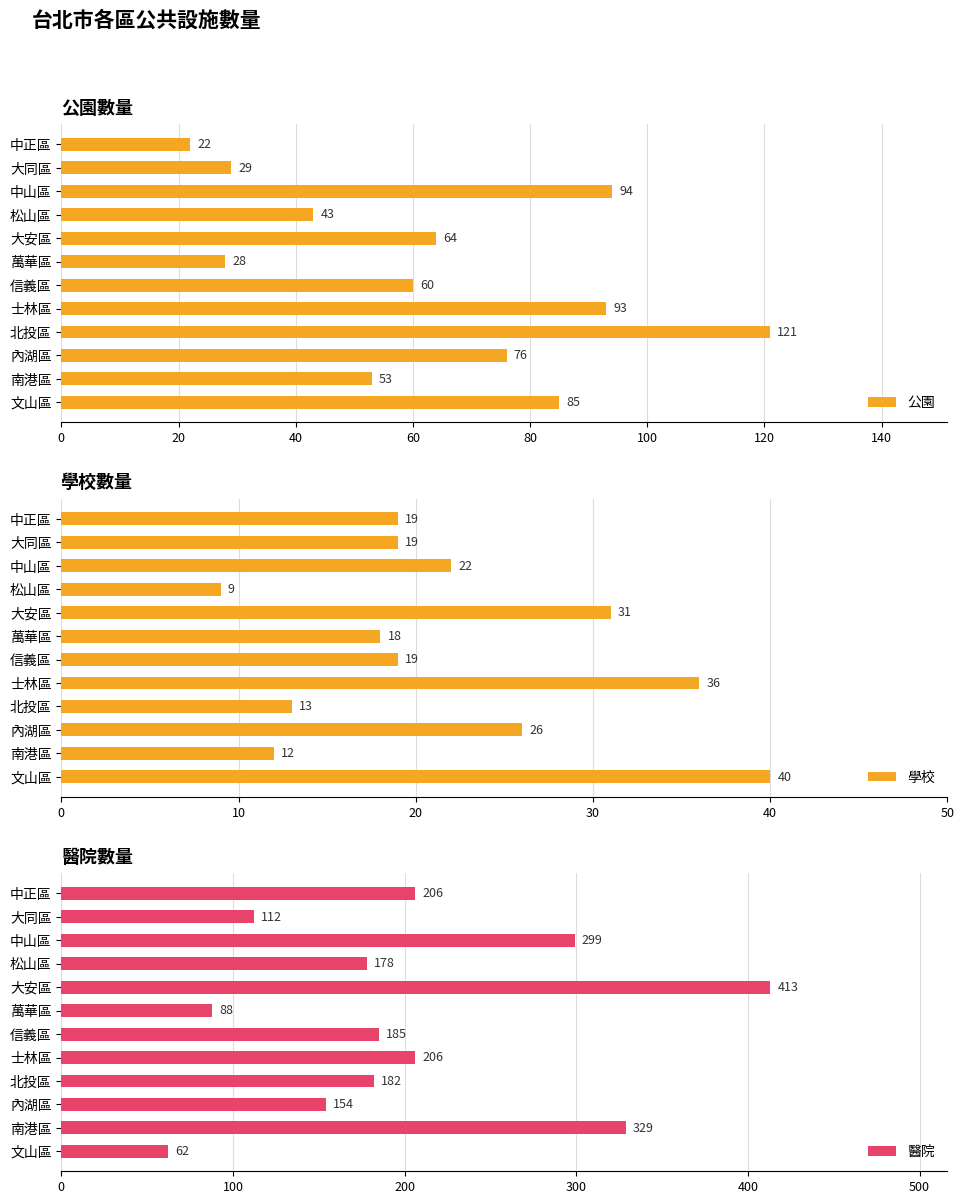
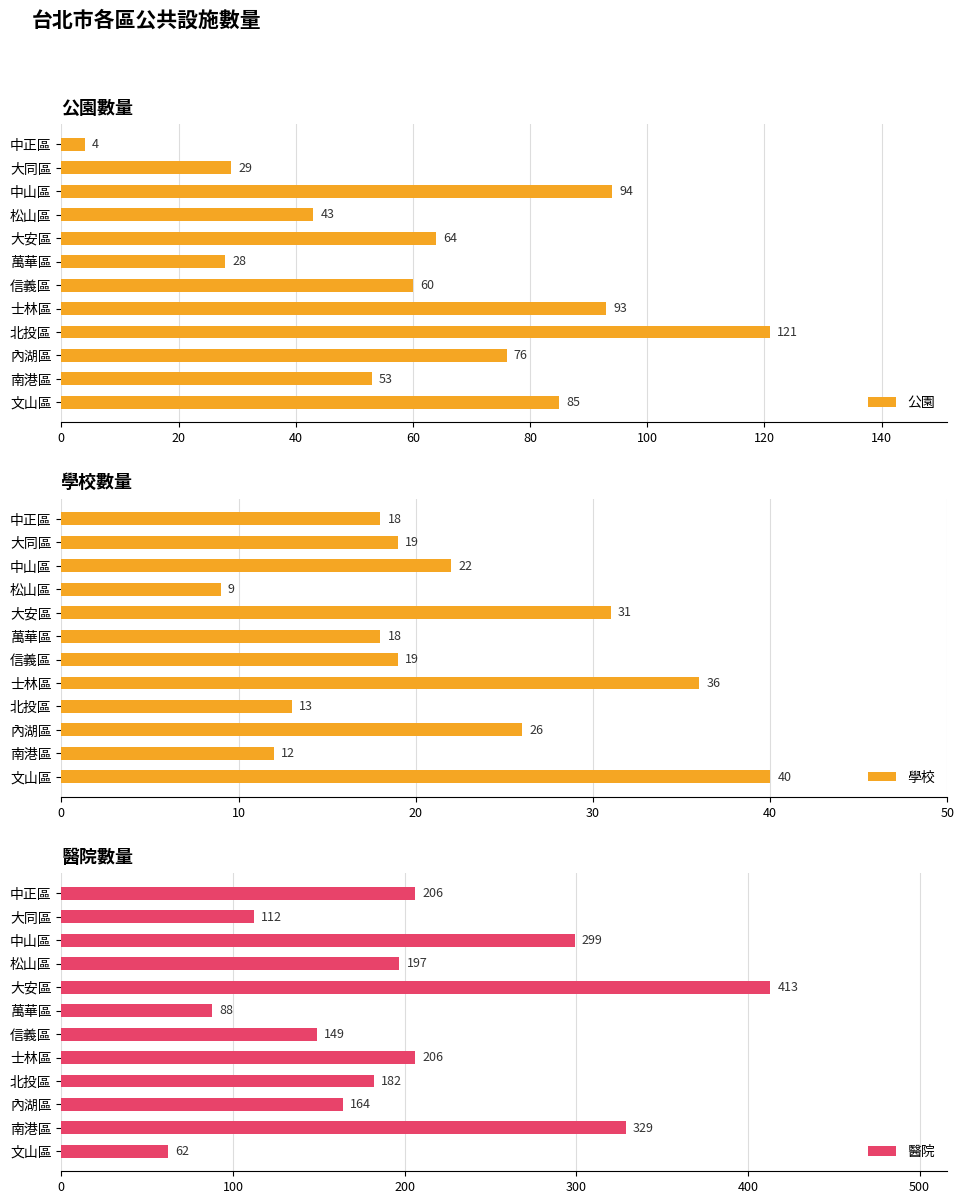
公園數量, 中正區: 22 -> 4
學校數量, 中正區: 19 -> 18
醫院數量, 松山區: 178 -> 197
醫院數量, 信義區: 185 -> 149
醫院數量, 內湖區: 154 -> 164
